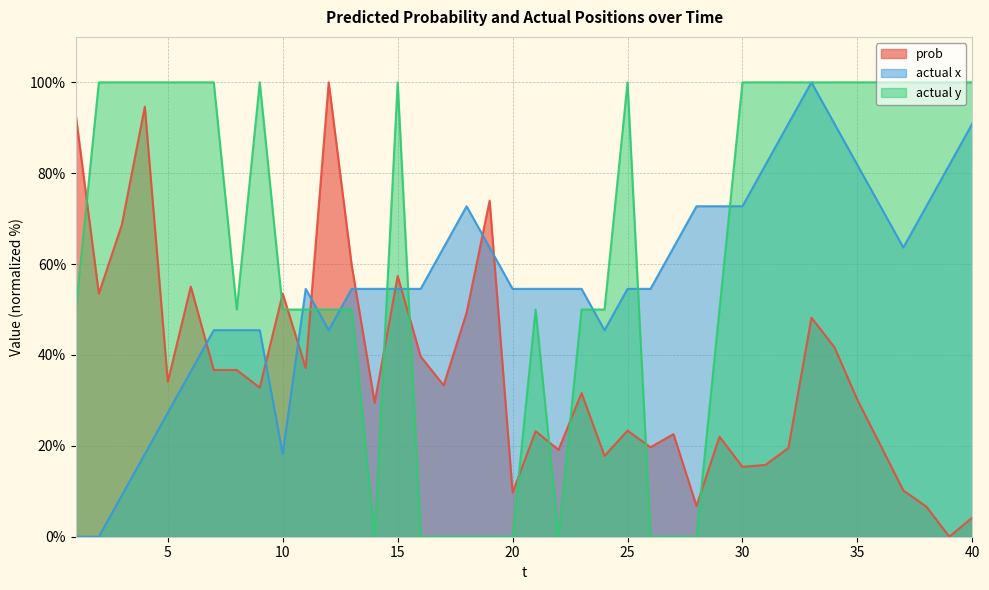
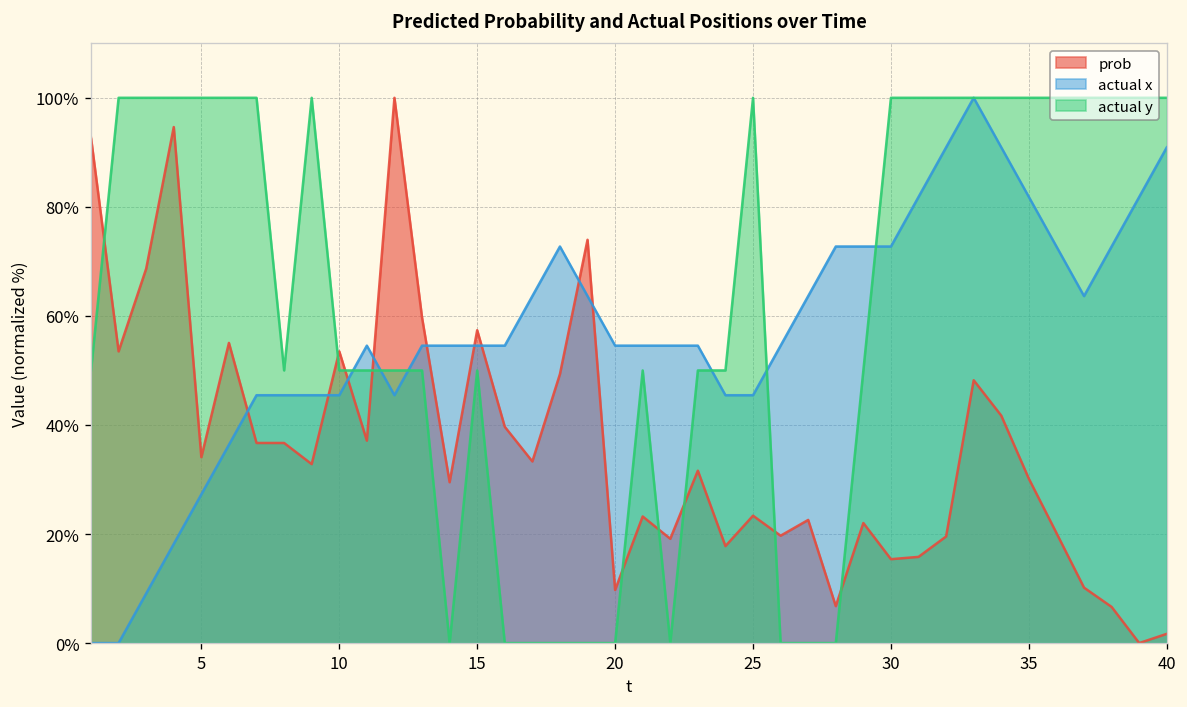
actual x, 10: 18% -> 45%
actual y, 15: 100% -> 50%
actual x, 25: 55% -> 45%
prob, 40: 4% -> 2%
